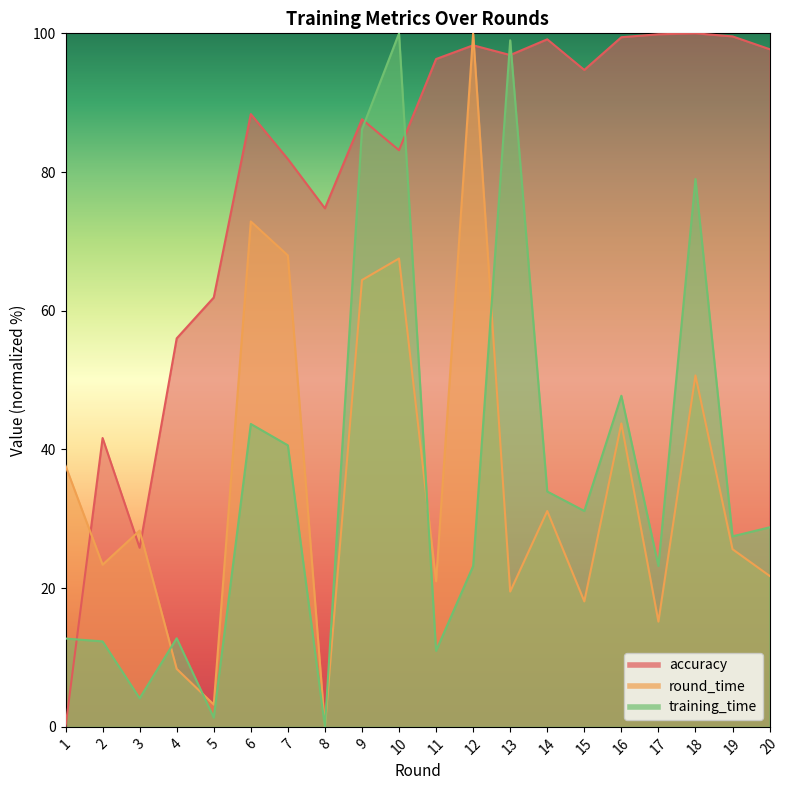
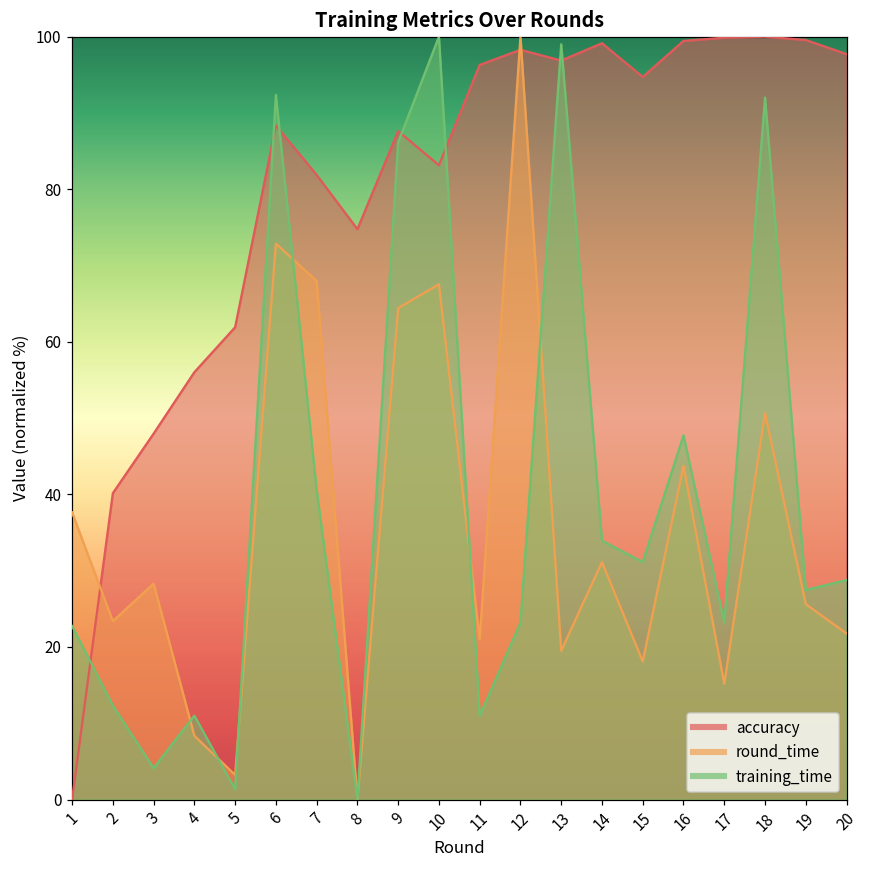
training_time, 1: 13 -> 23
accuracy, 2: 42 -> 40
accuracy, 3: 26 -> 48
training_time, 4: 13 -> 11
training_time, 6: 44 -> 92
training_time, 18: 79 -> 92
